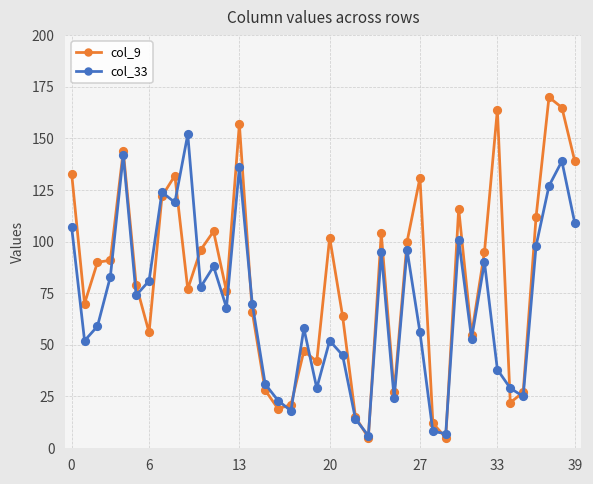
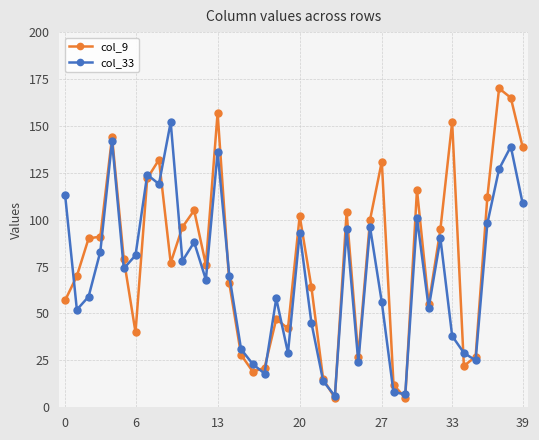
col_9, 0: 133 -> 57
col_33, 0: 107 -> 113
col_9, 6: 56 -> 40
col_33, 20: 52 -> 93
col_9, 33: 164 -> 152
